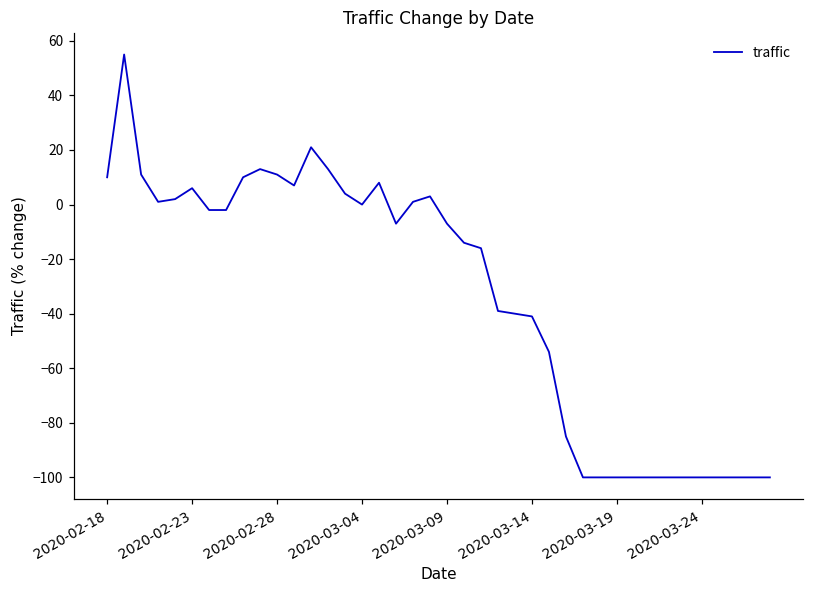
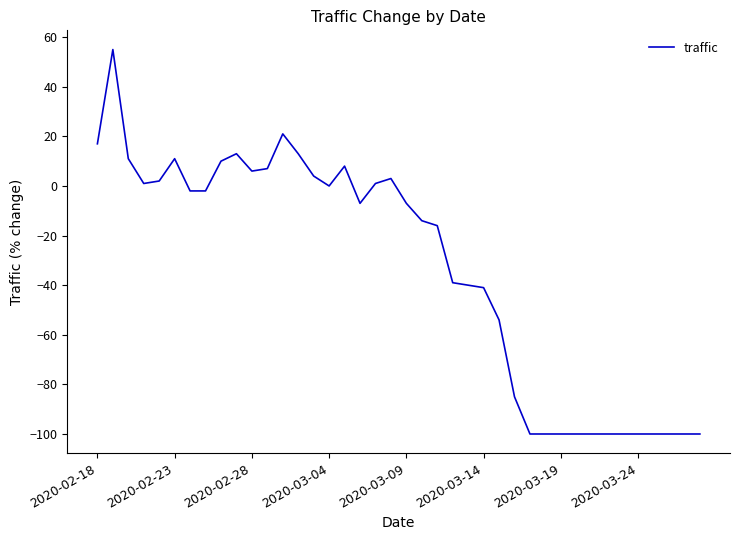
2020-02-18: 10 -> 17
2020-02-23: 6 -> 11
2020-02-28: 11 -> 6
